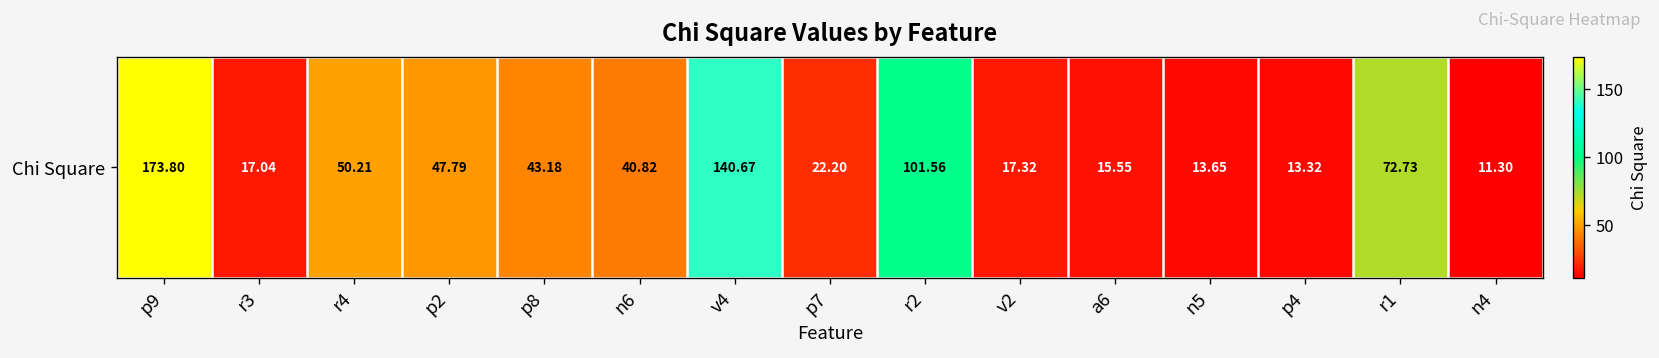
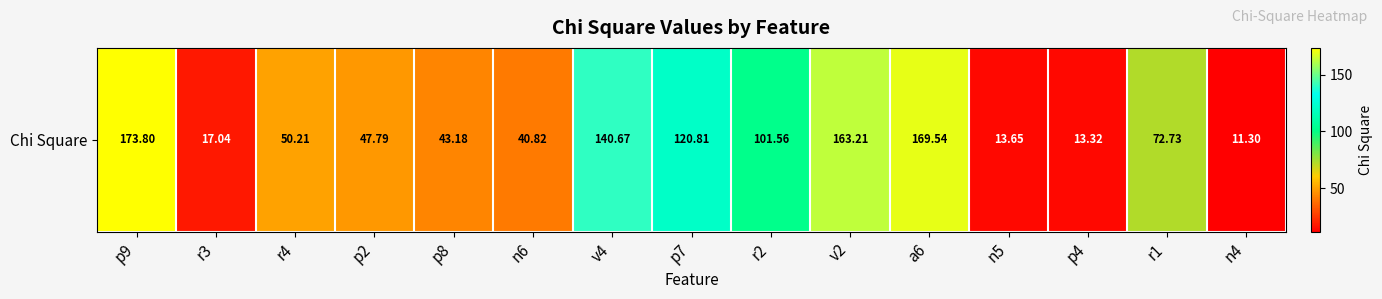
Chi Square, p7: 22.20 -> 120.81
Chi Square, v2: 17.32 -> 163.21
Chi Square, a6: 15.55 -> 169.54
